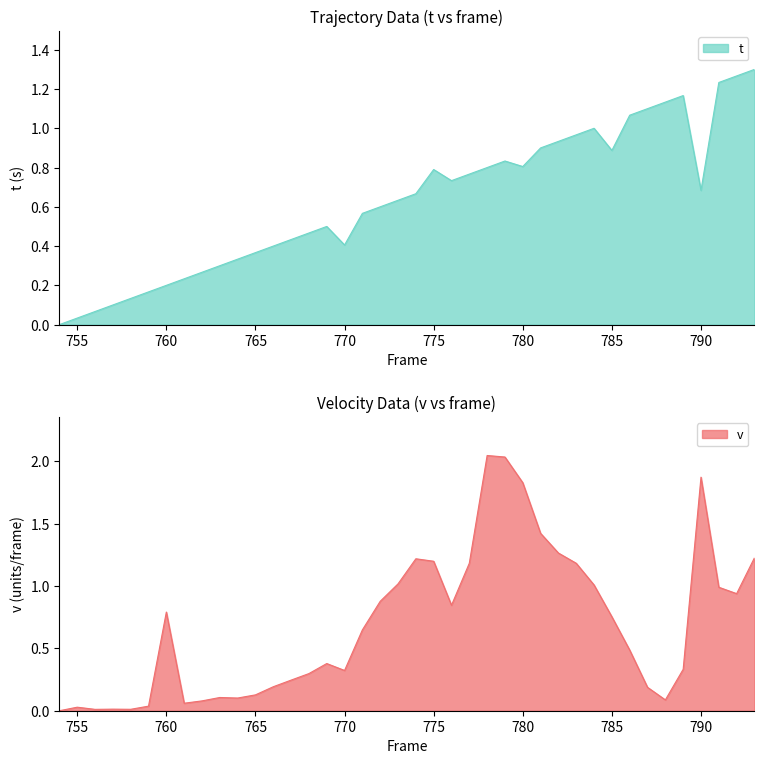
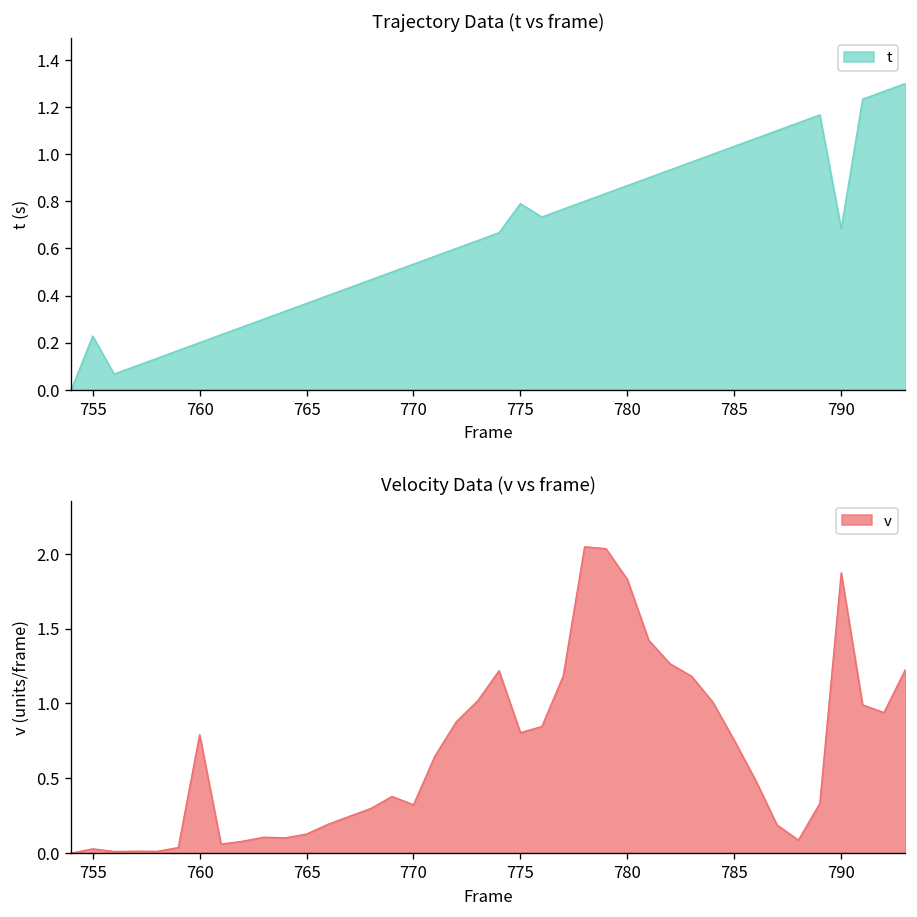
Trajectory Data (t vs frame), 755: 0.03 -> 0.23
Trajectory Data (t vs frame), 770: 0.41 -> 0.53
Trajectory Data (t vs frame), 780: 0.81 -> 0.87
Trajectory Data (t vs frame), 785: 0.89 -> 1.03
Velocity Data (v vs frame), 775: 1.20 -> 0.81
